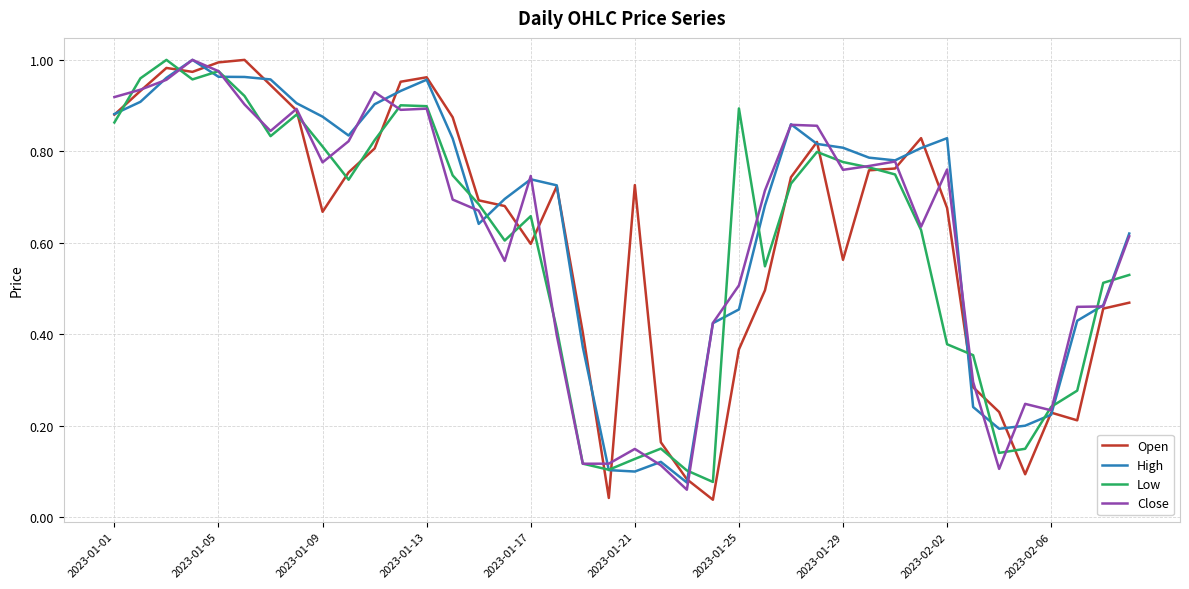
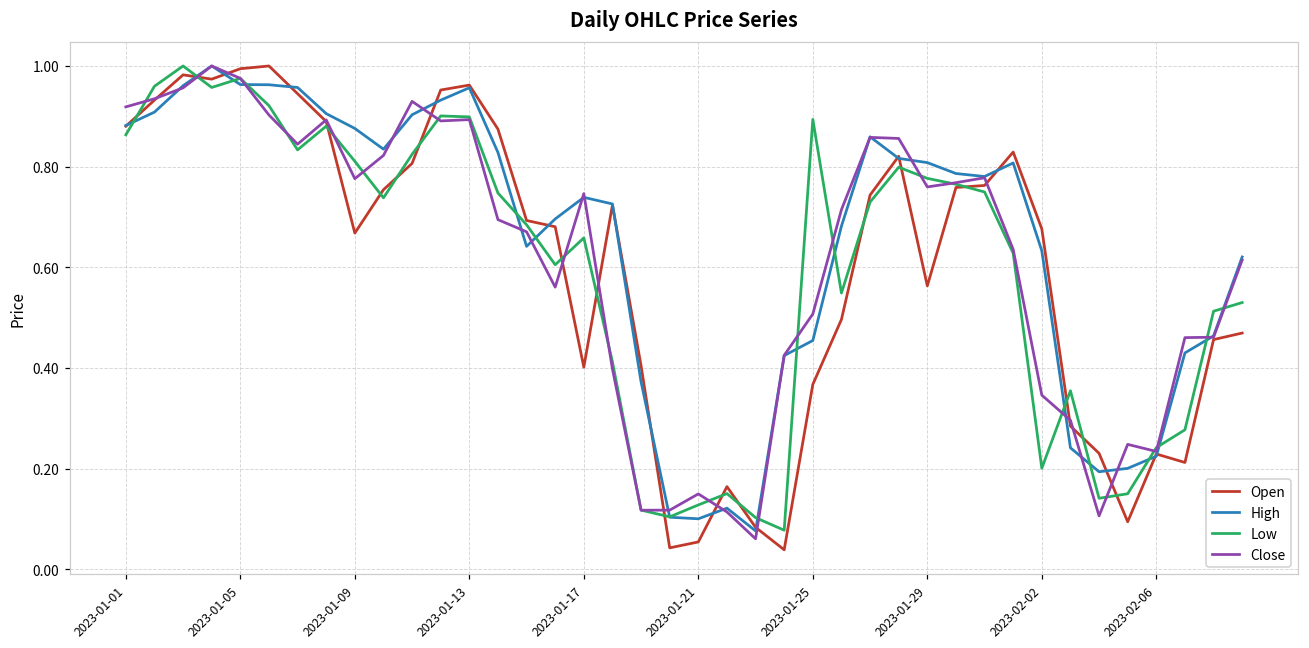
Open, 2023-01-17: 0.60 -> 0.40
Open, 2023-01-21: 0.73 -> 0.05
High, 2023-02-02: 0.83 -> 0.63
Low, 2023-02-02: 0.38 -> 0.20
Close, 2023-02-02: 0.76 -> 0.35
